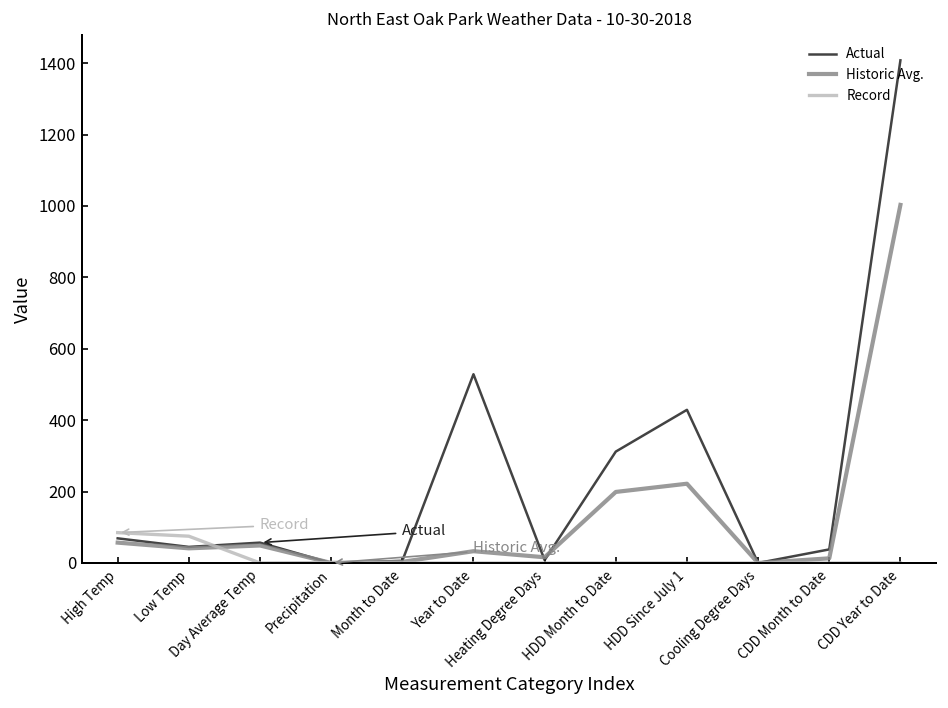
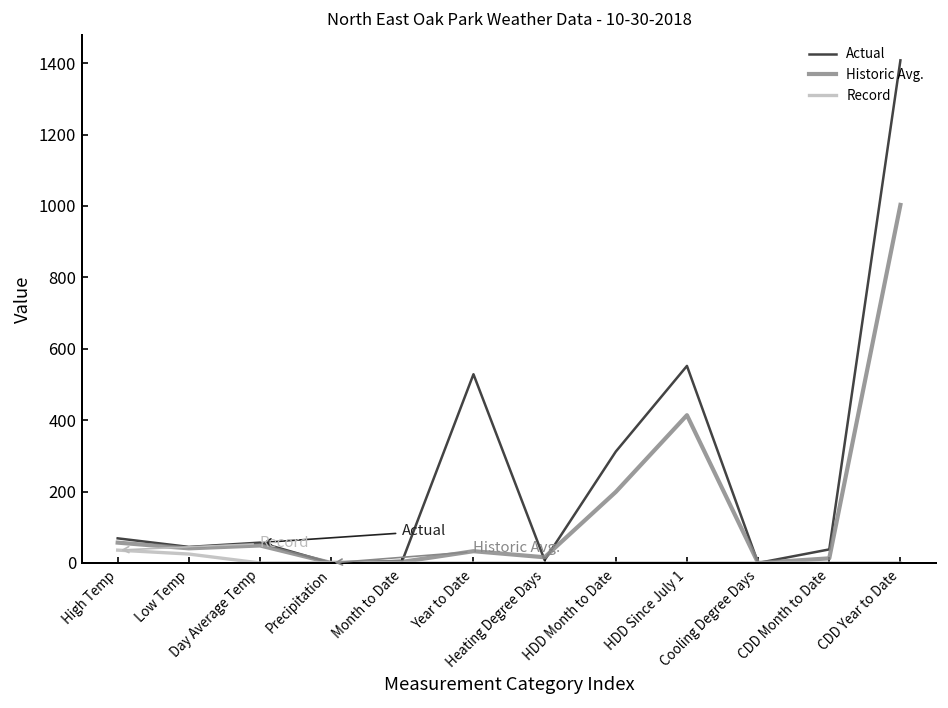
Record, High Temp: 90 -> 40
Record, Low Temp: 80 -> 30
Actual, HDD Since July 1: 430 -> 550
Historic Avg., HDD Since July 1: 220 -> 410
